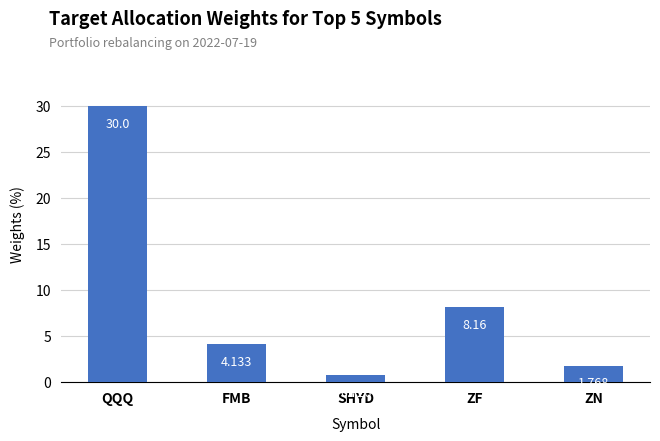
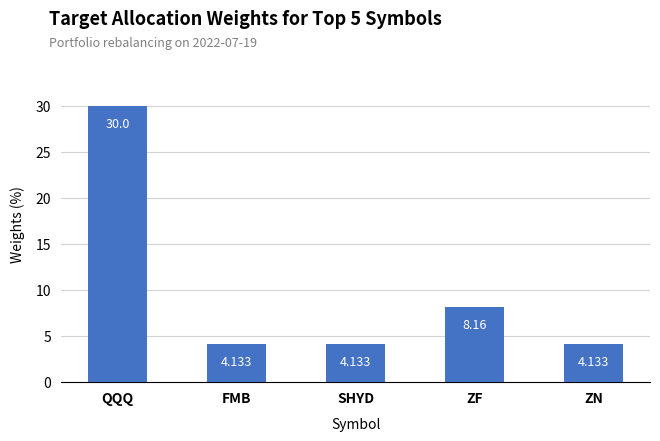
SHYD: 1 -> 4
ZN: 2 -> 4
